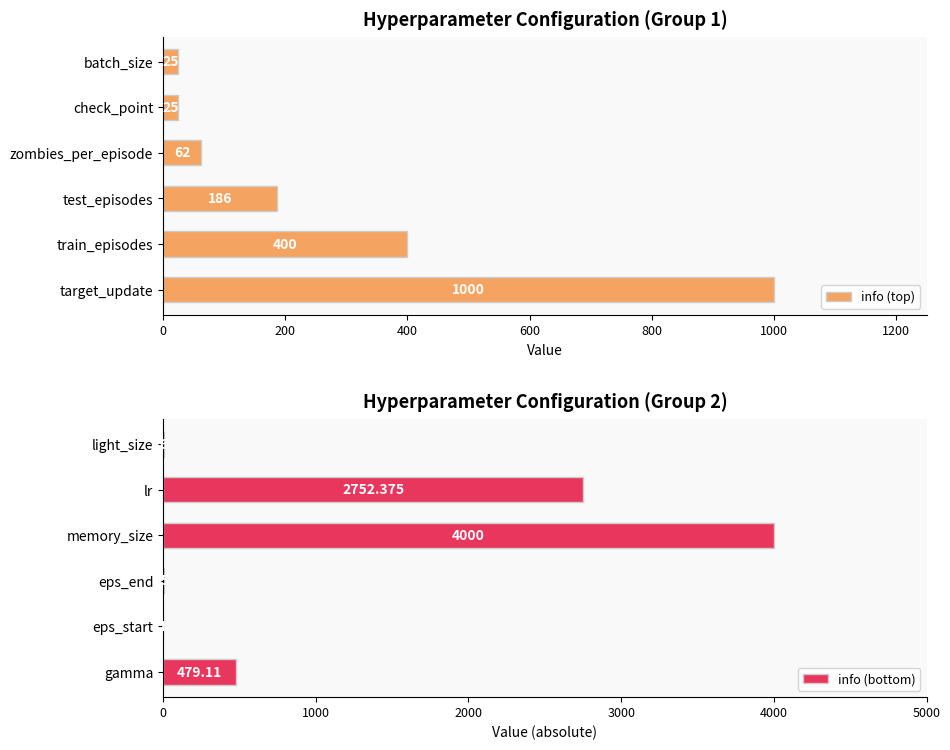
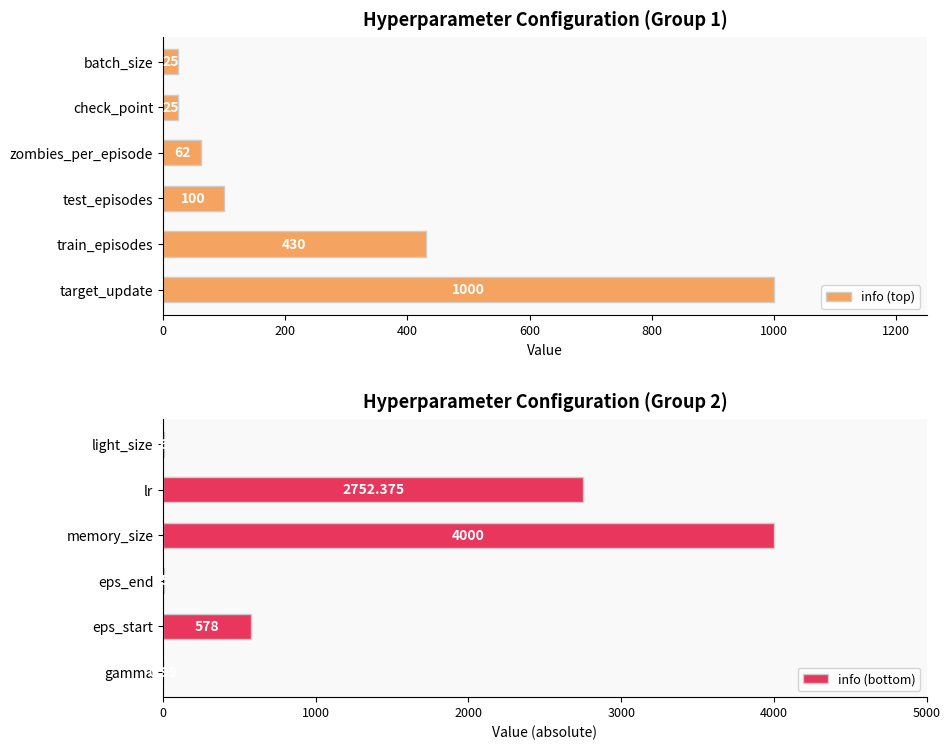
Hyperparameter Configuration (Group 1), test_episodes: 186 -> 100
Hyperparameter Configuration (Group 1), train_episodes: 400 -> 430
Hyperparameter Configuration (Group 2), eps_start: 0 -> 580
Hyperparameter Configuration (Group 2), gamma: 480 -> 0
